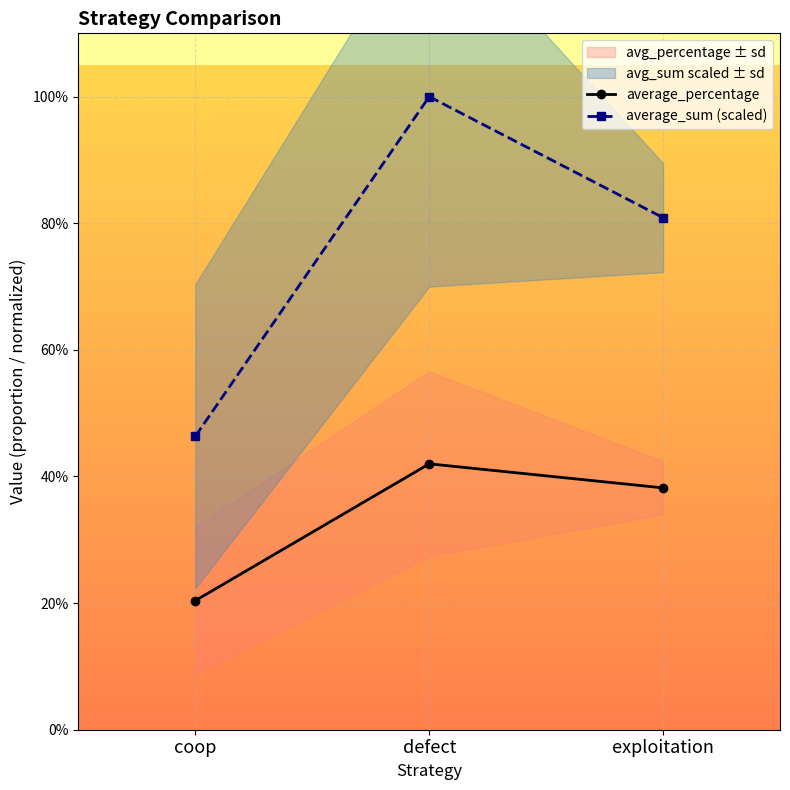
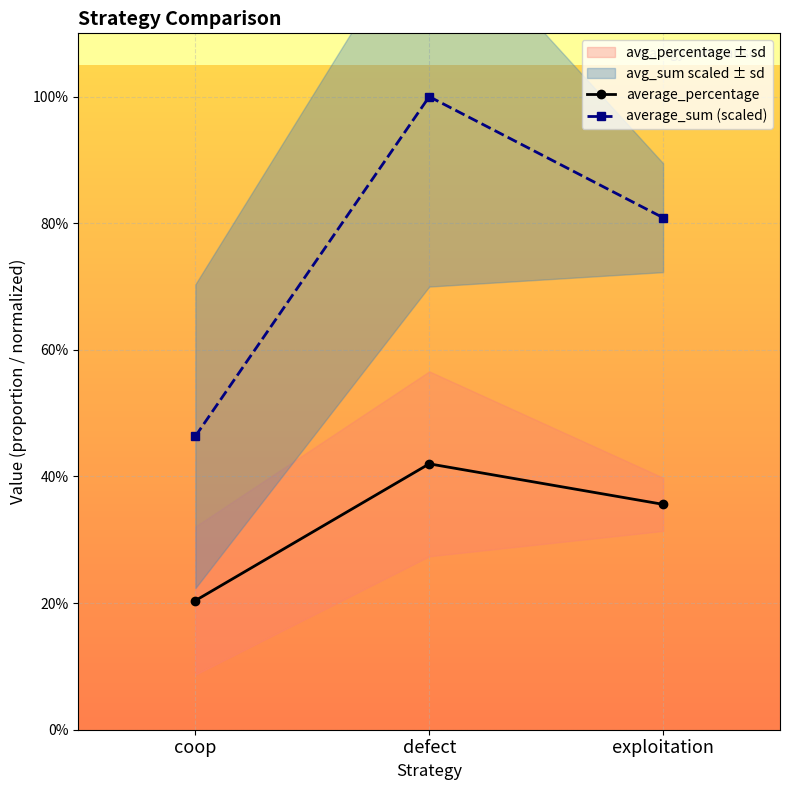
average_percentage, exploitation: 38% -> 36%
